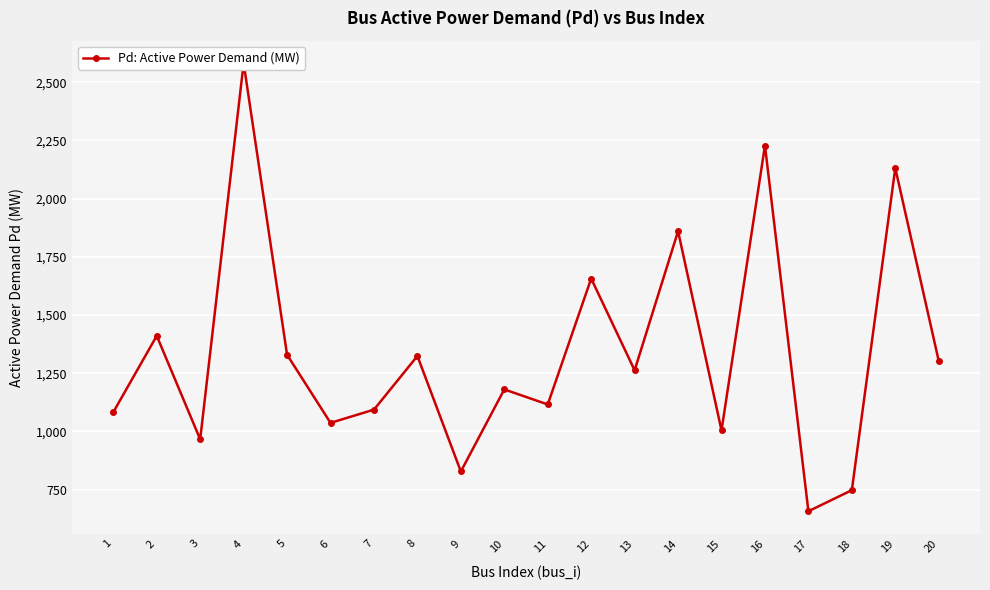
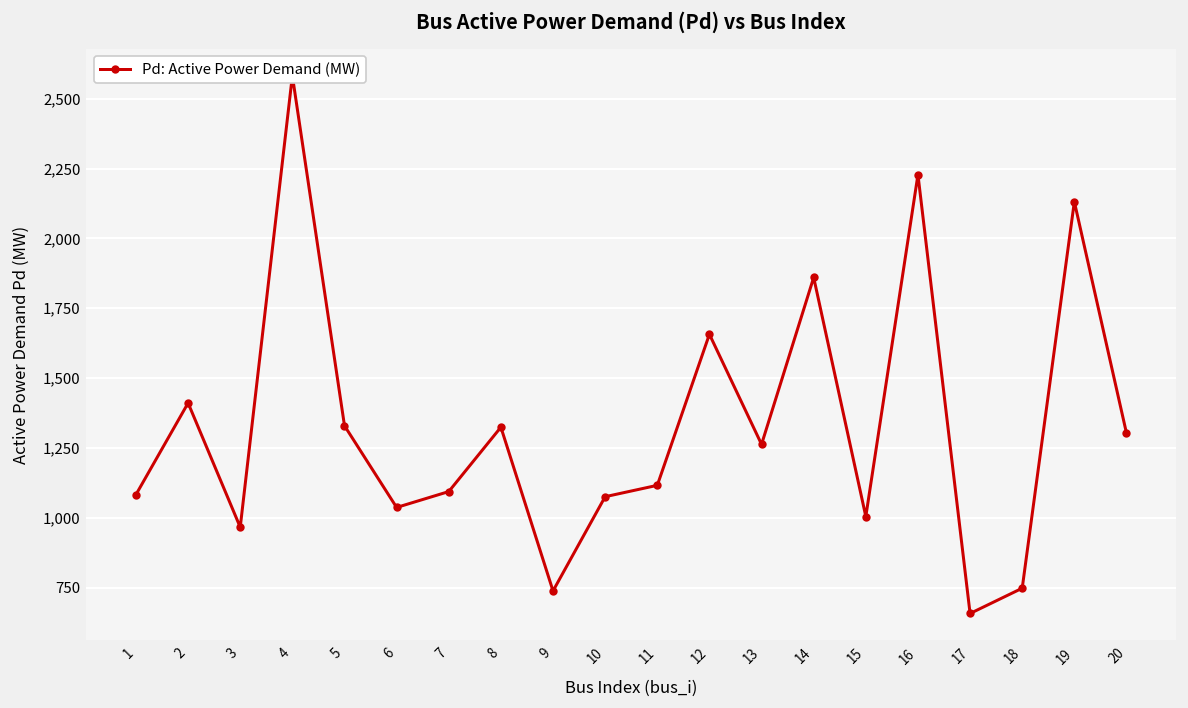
9: 830 -> 740
10: 1,180 -> 1,080
